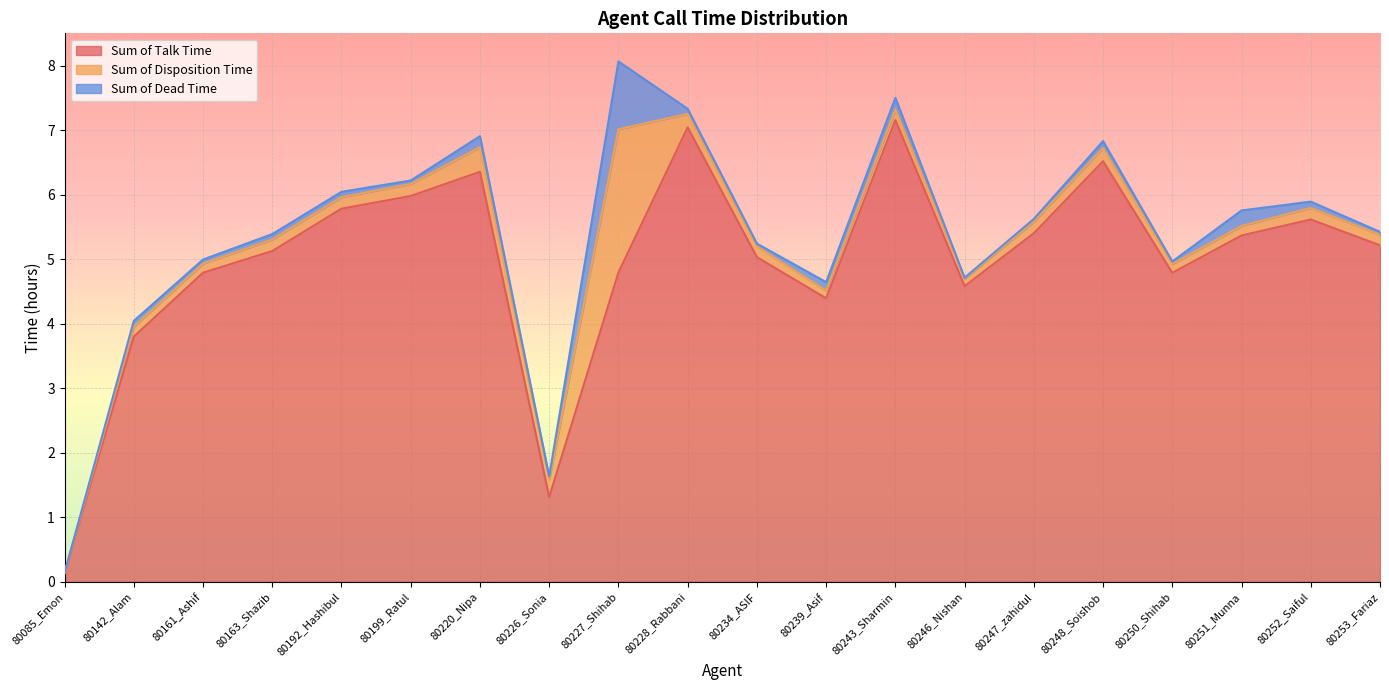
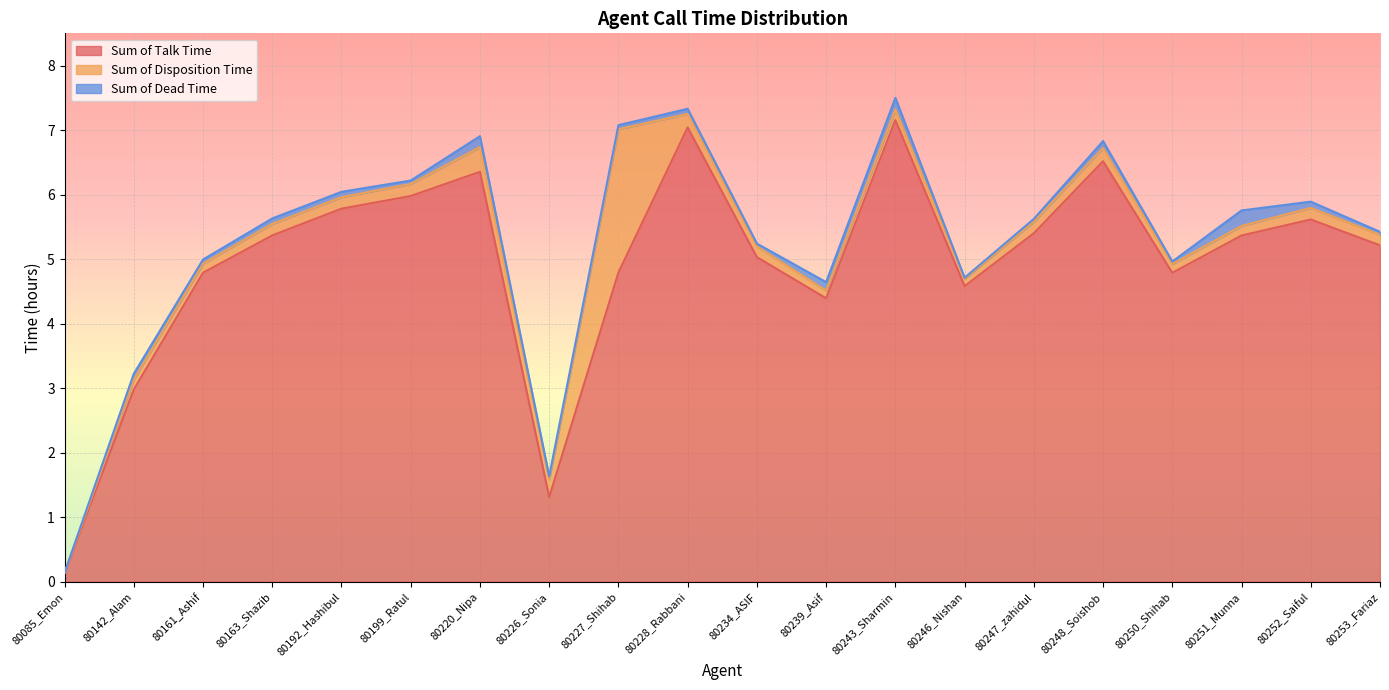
Sum of Talk Time, 80142_Alam: 3.8 -> 3.0
Sum of Talk Time, 80163_Shazib: 5.1 -> 5.4
Sum of Dead Time, 80227_Shihab: 1.1 -> 0.1
